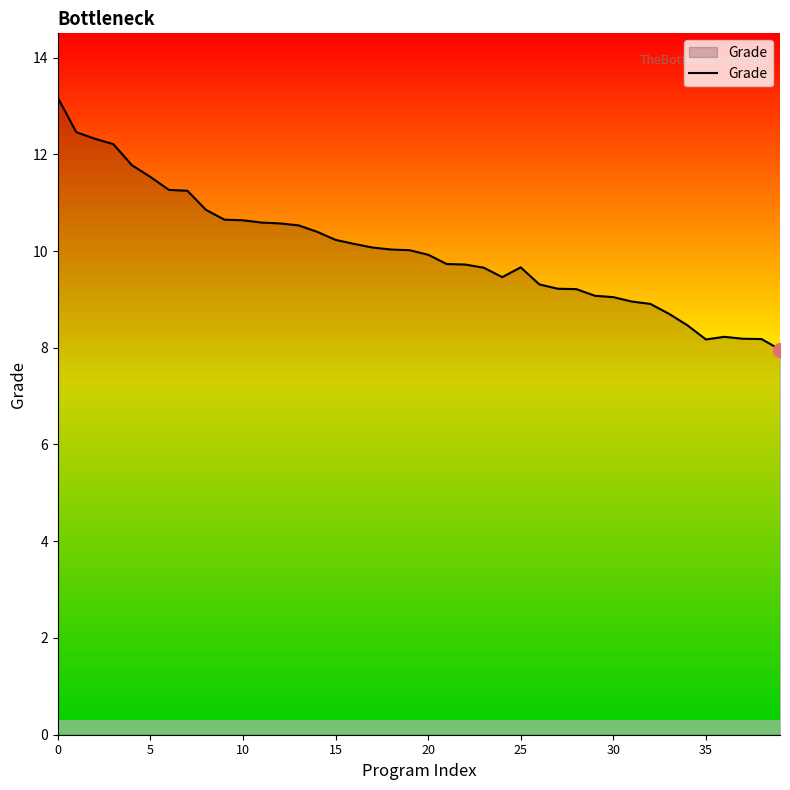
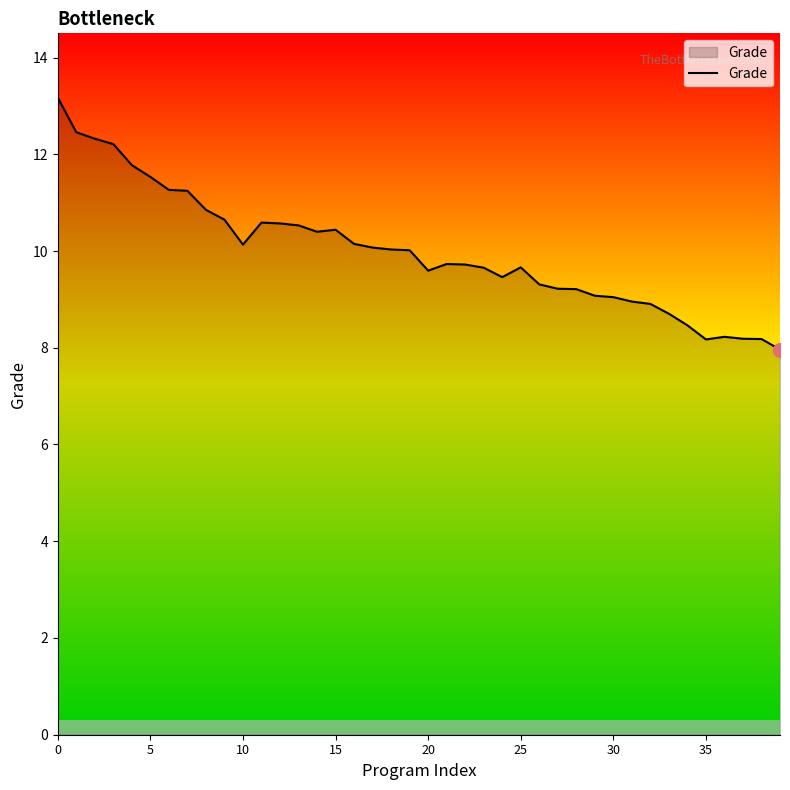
Grade, 10: 10.6 -> 10.1
Grade, 15: 10.2 -> 10.4
Grade, 20: 9.9 -> 9.6
